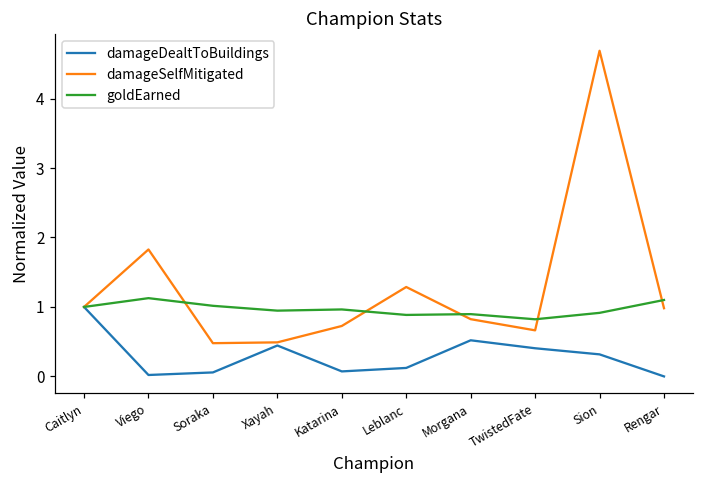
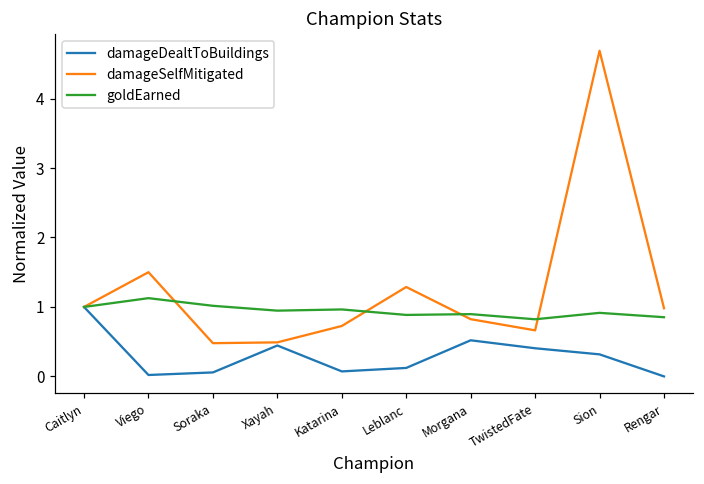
damageSelfMitigated, Viego: 1.8 -> 1.5
goldEarned, Rengar: 1.1 -> 0.9
